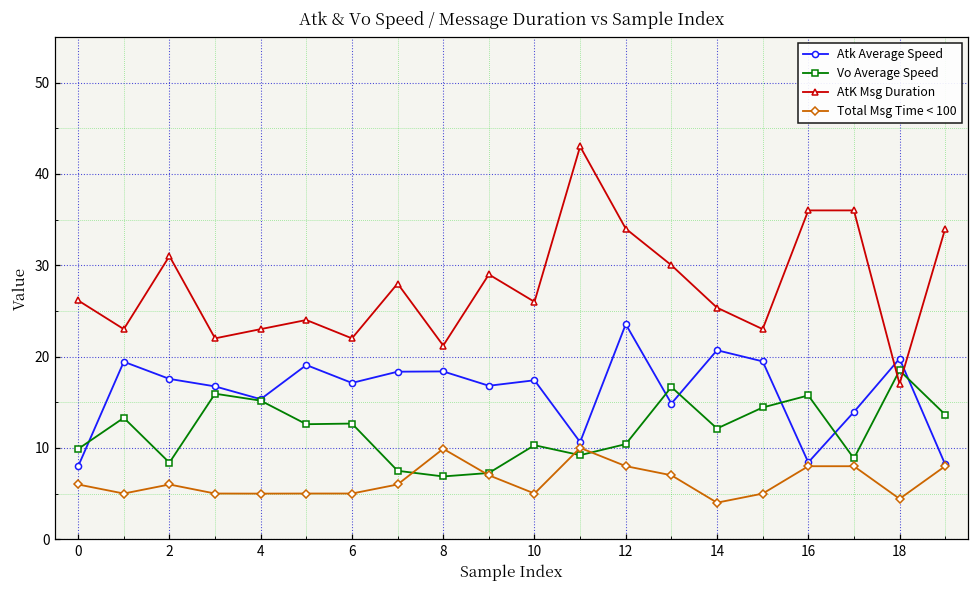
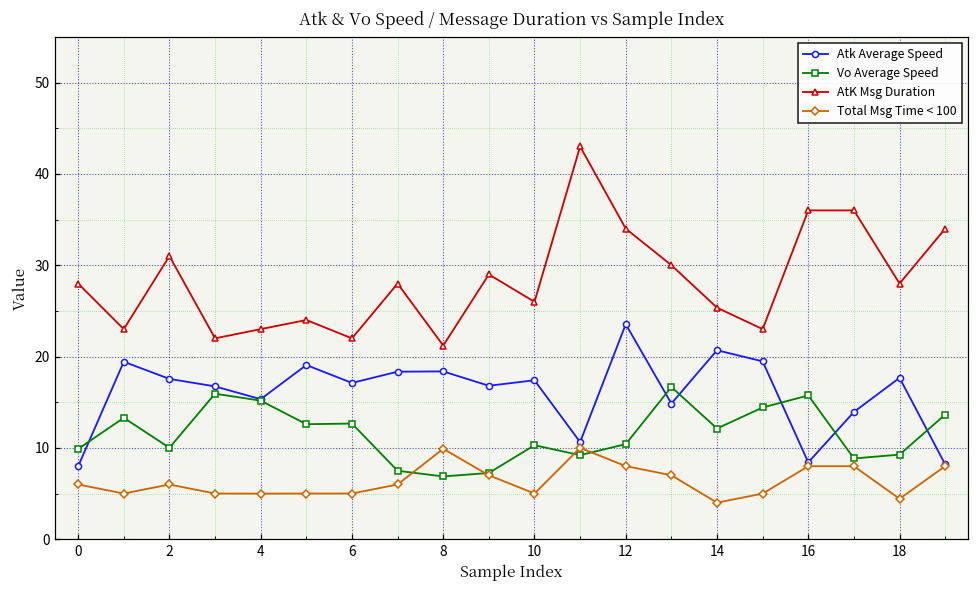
AtK Msg Duration, 0: 26 -> 28
Vo Average Speed, 2: 8 -> 10
Atk Average Speed, 18: 20 -> 18
Vo Average Speed, 18: 18 -> 9
AtK Msg Duration, 18: 17 -> 28
